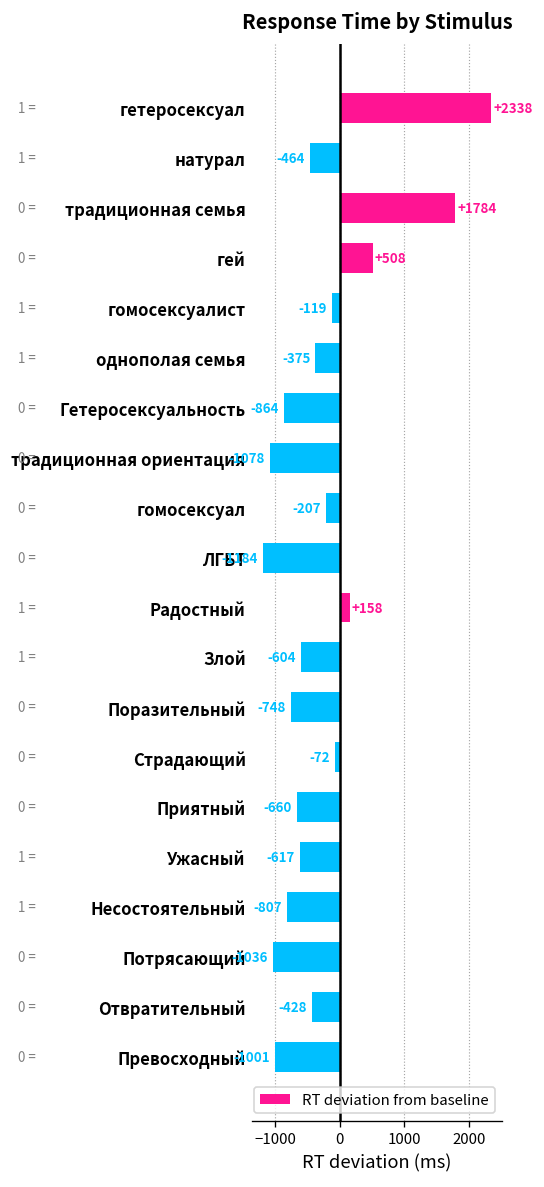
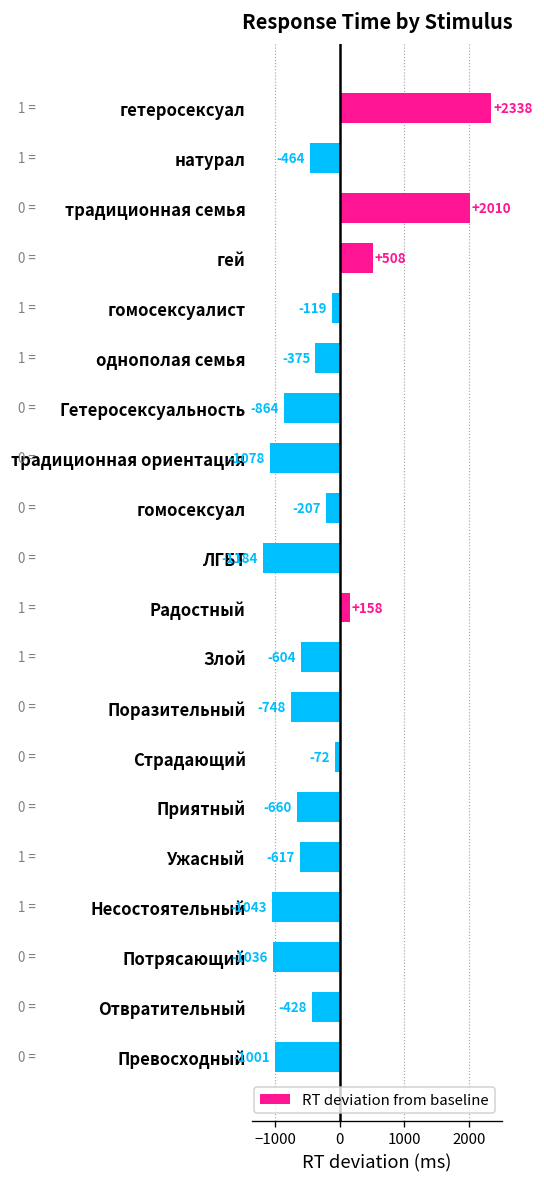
традиционная семья: +1784 -> +2010
Несостоятельный: -807 -> -1043
